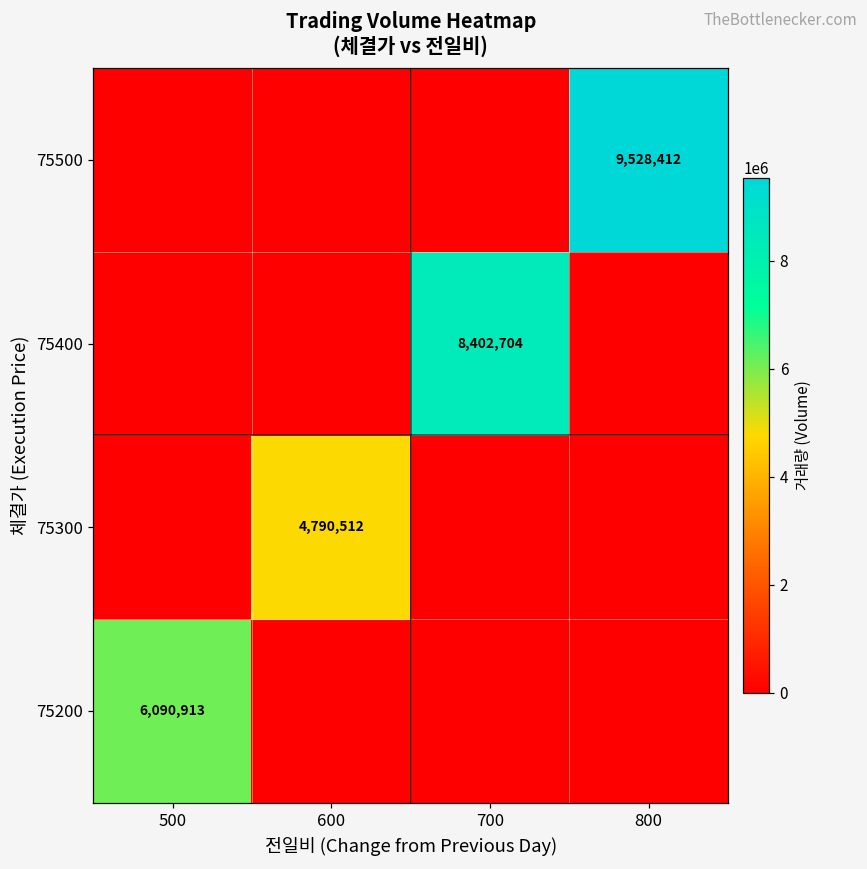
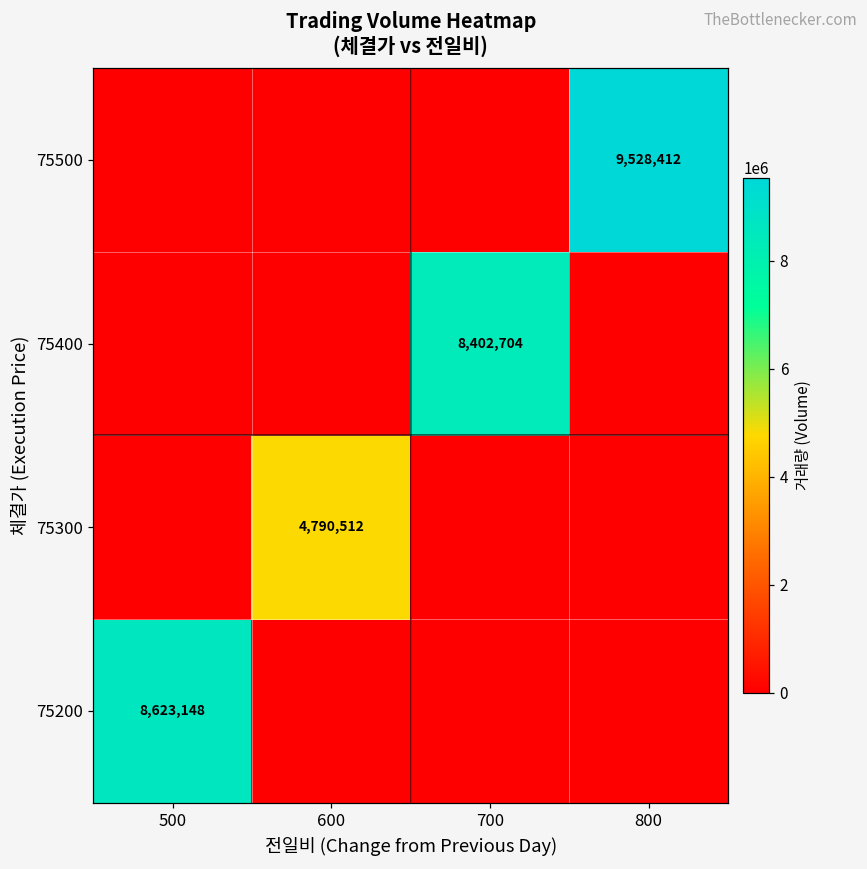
75200, 500: 6,090,913 -> 8,623,148
